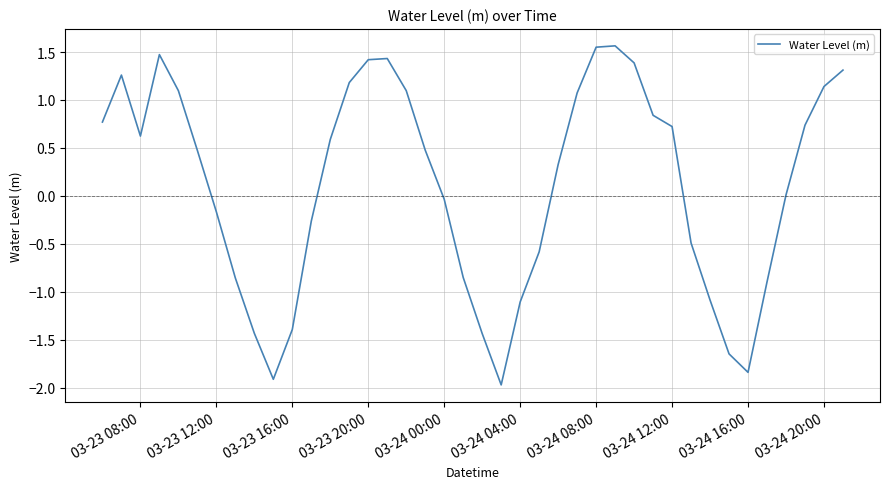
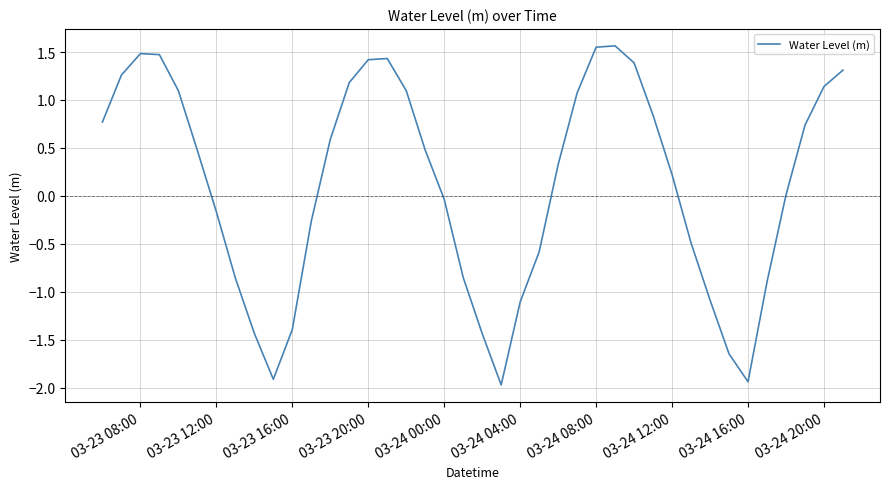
03-23 08:00: 0.6 -> 1.5
03-24 12:00: 0.7 -> 0.2
03-24 16:00: -1.8 -> -1.9
